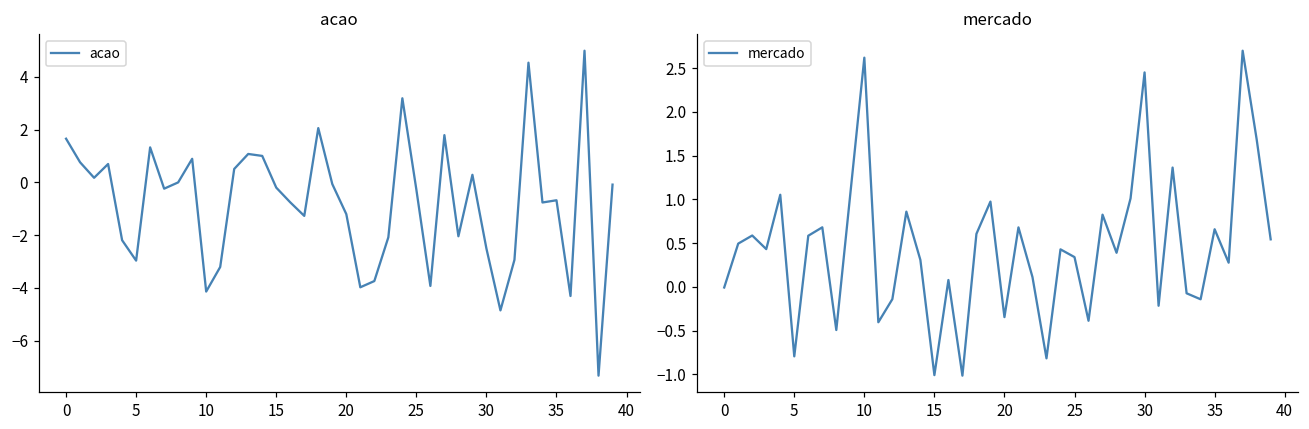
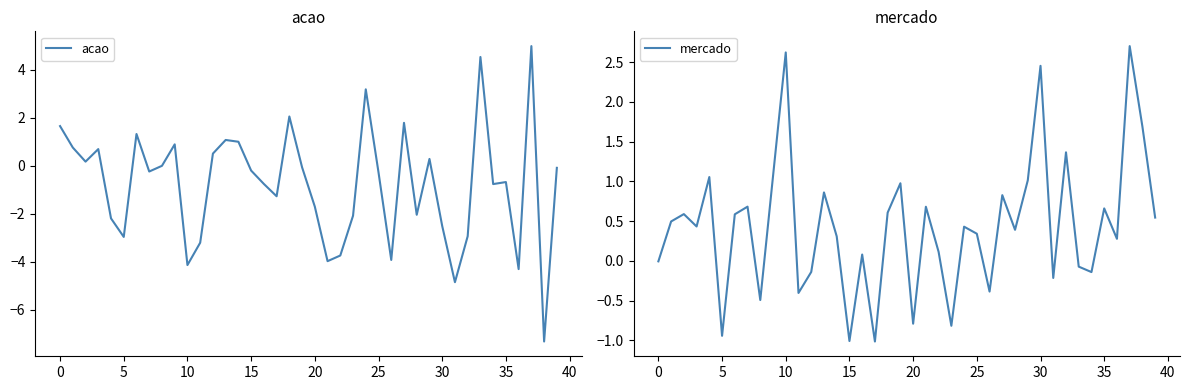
acao, 20: -1.2 -> -1.7
mercado, 5: -0.8 -> -0.9
mercado, 20: -0.3 -> -0.8
